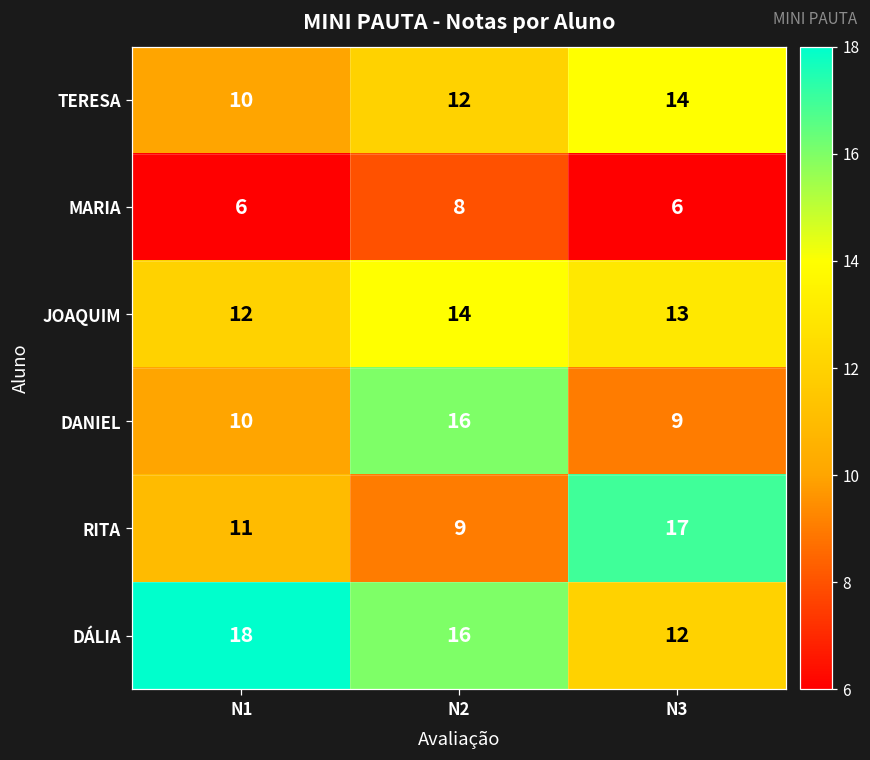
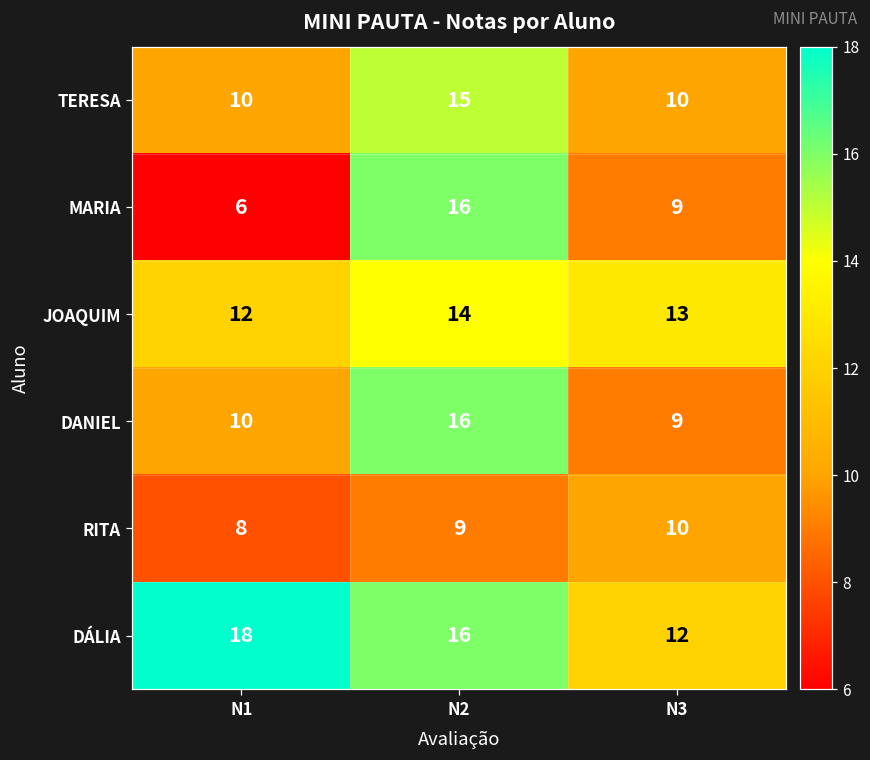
TERESA, N2: 12 -> 15
TERESA, N3: 14 -> 10
MARIA, N2: 8 -> 16
MARIA, N3: 6 -> 9
RITA, N1: 11 -> 8
RITA, N3: 17 -> 10
